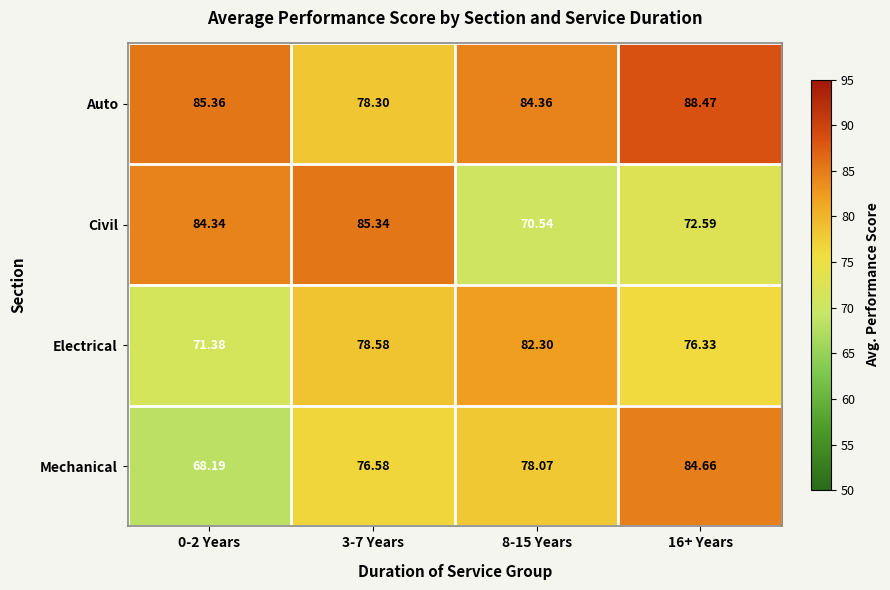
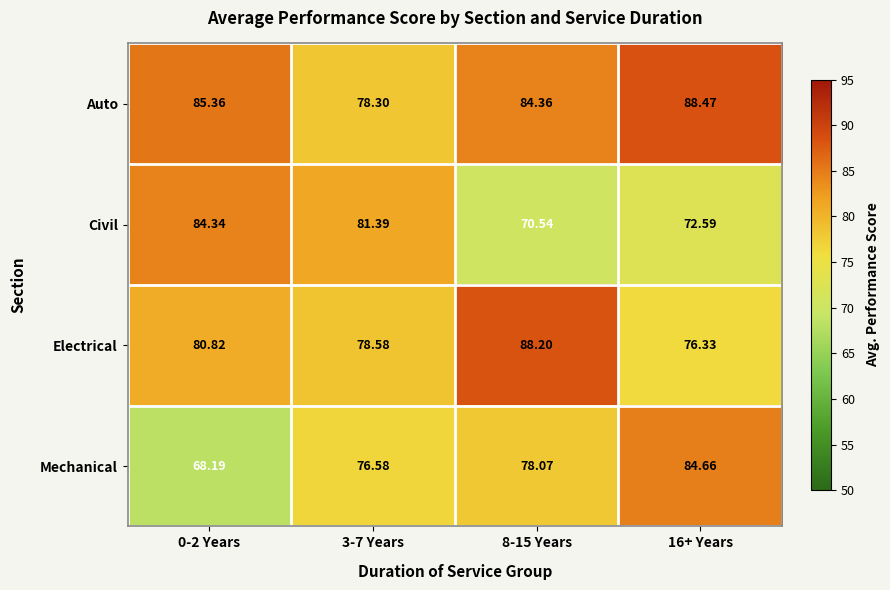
Civil, 3-7 Years: 85.34 -> 81.39
Electrical, 0-2 Years: 71.38 -> 80.82
Electrical, 8-15 Years: 82.30 -> 88.20
